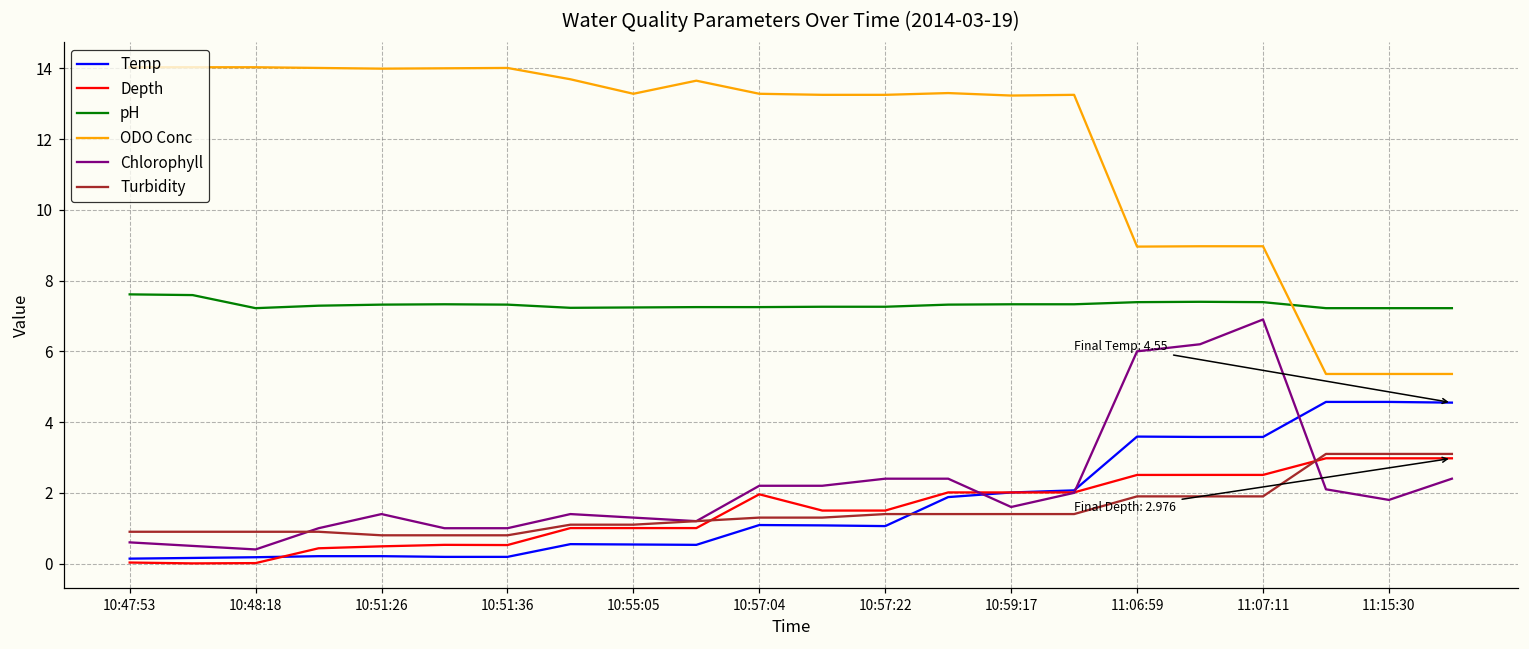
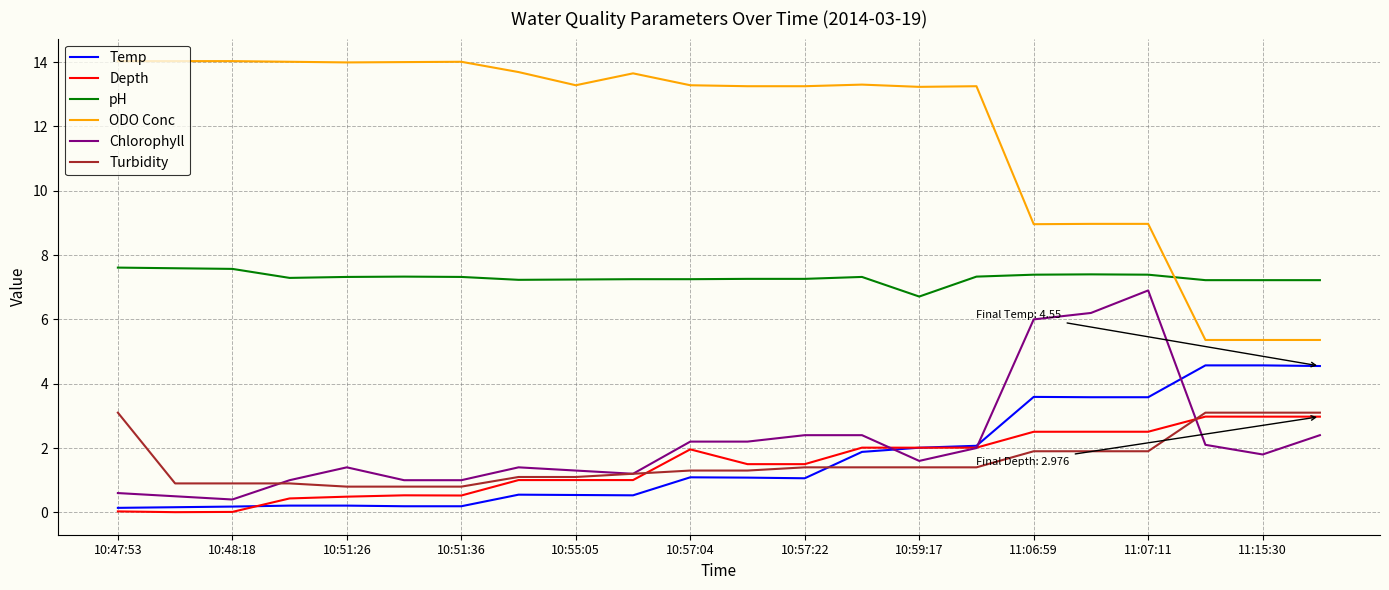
Turbidity, 10:47:53: 0.9 -> 3.1
pH, 10:48:18: 7.2 -> 7.6
pH, 10:59:17: 7.3 -> 6.7
